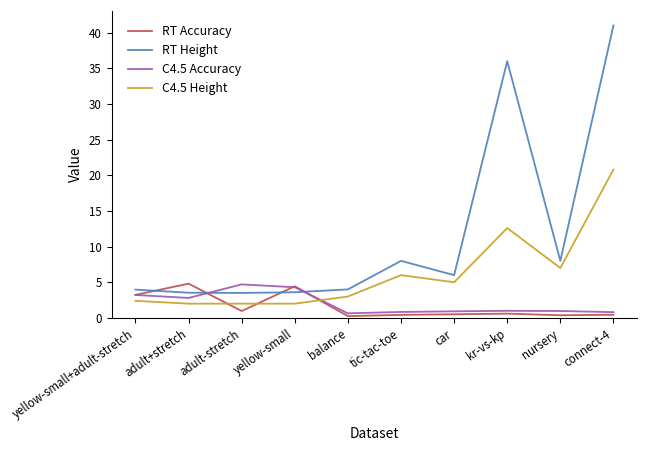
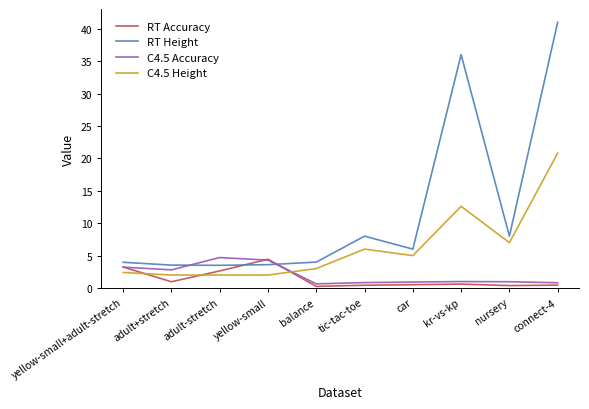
RT Accuracy, adult+stretch: 5 -> 1
RT Accuracy, adult-stretch: 1 -> 3
